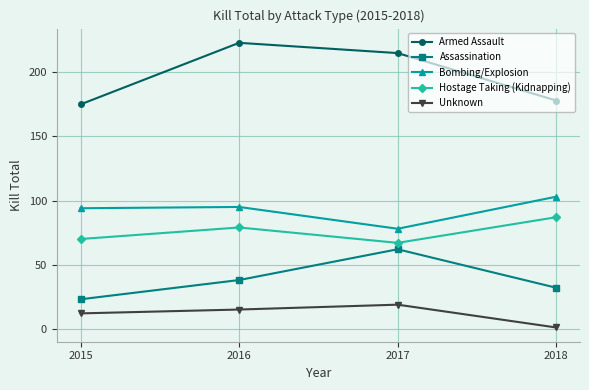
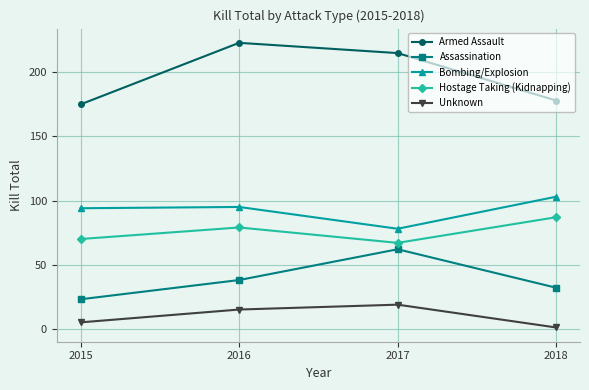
Unknown, 2015: 12 -> 5
